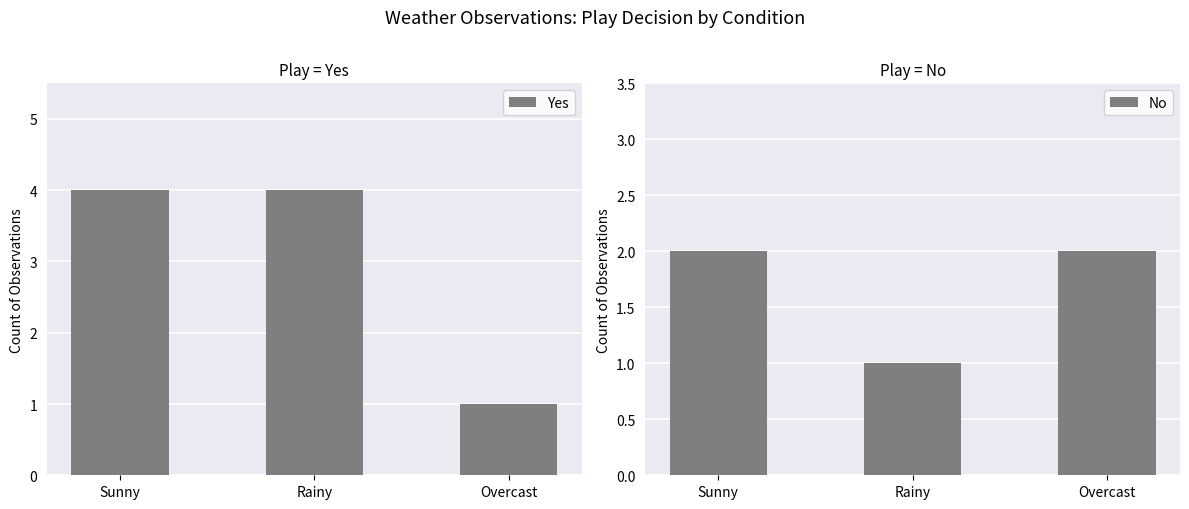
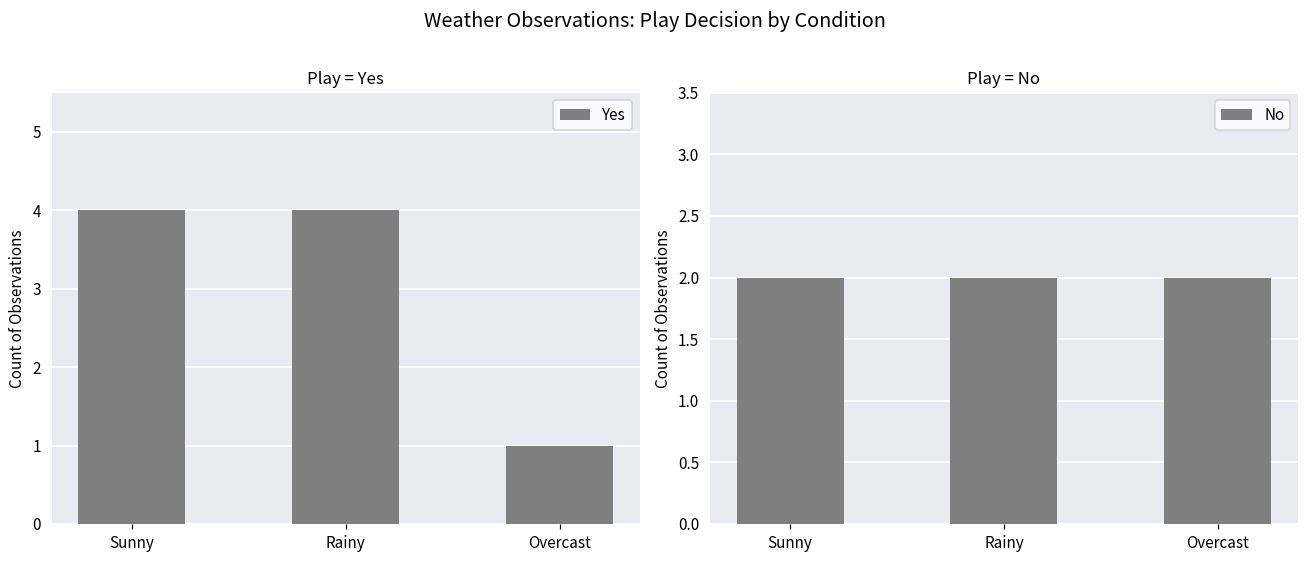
Play = No, Rainy: 1 -> 2
